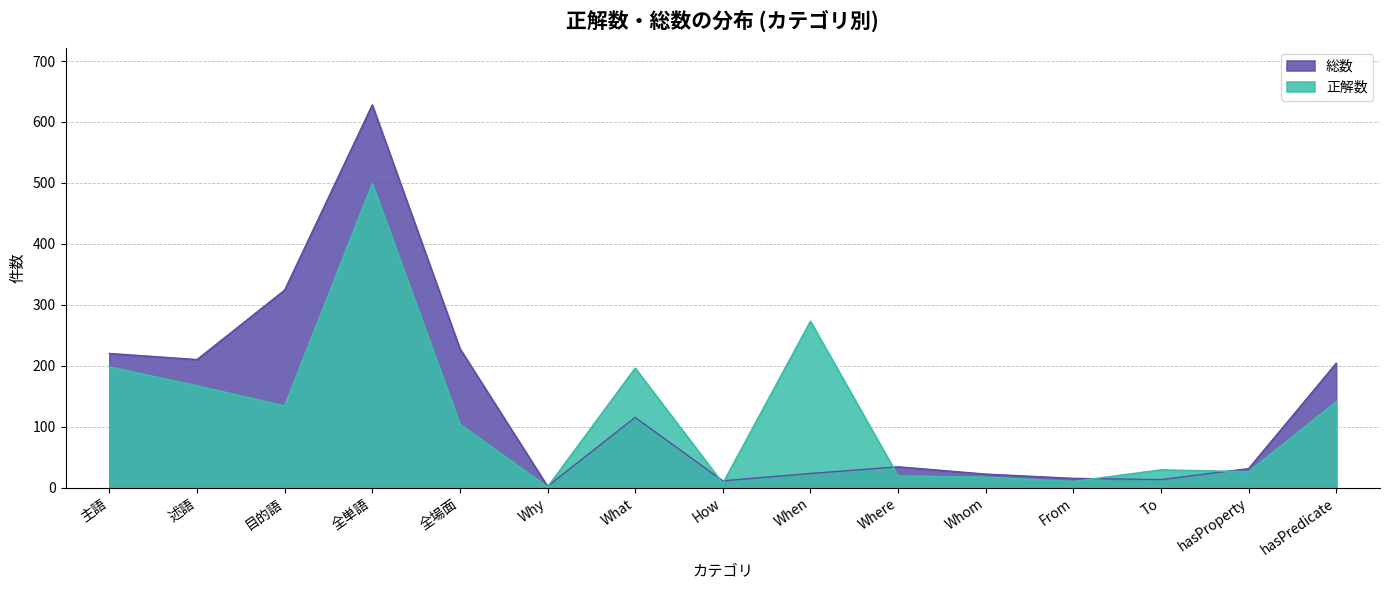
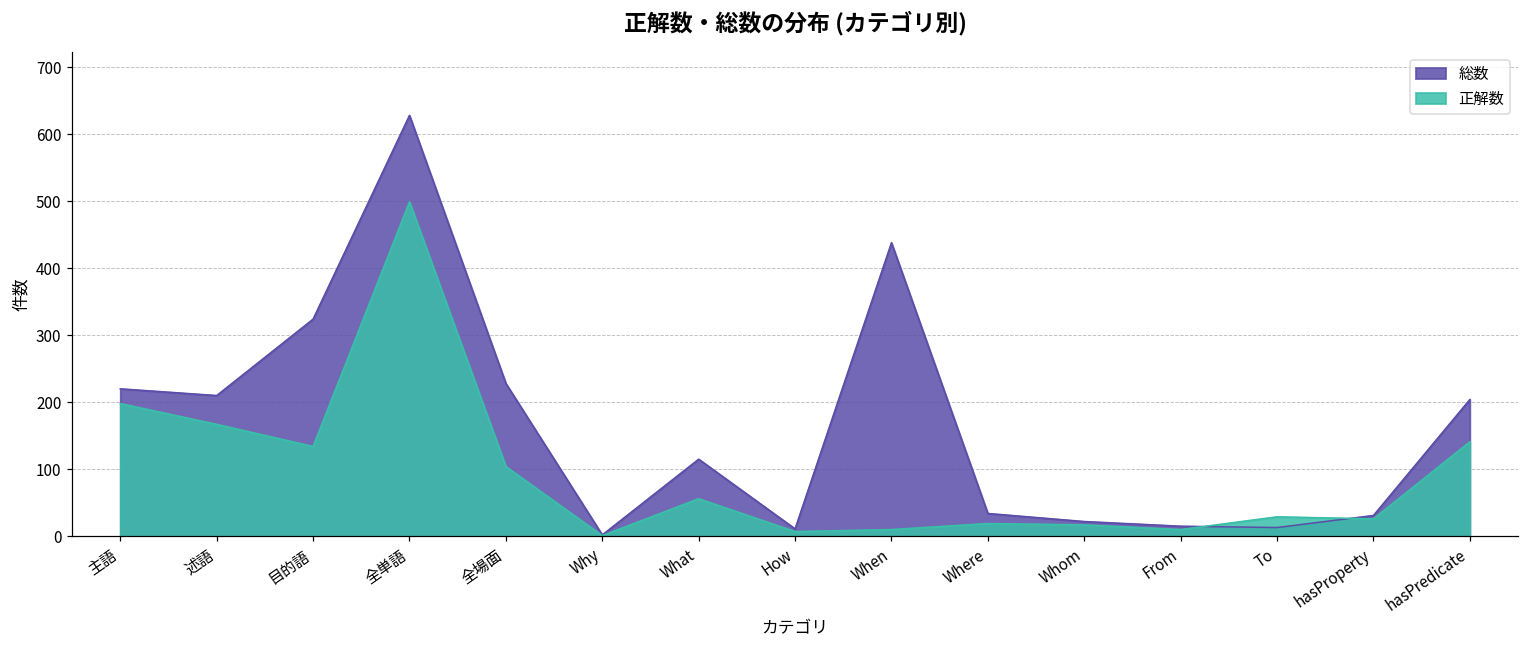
正解数, What: 200 -> 60
総数, When: 20 -> 440
正解数, When: 270 -> 10
